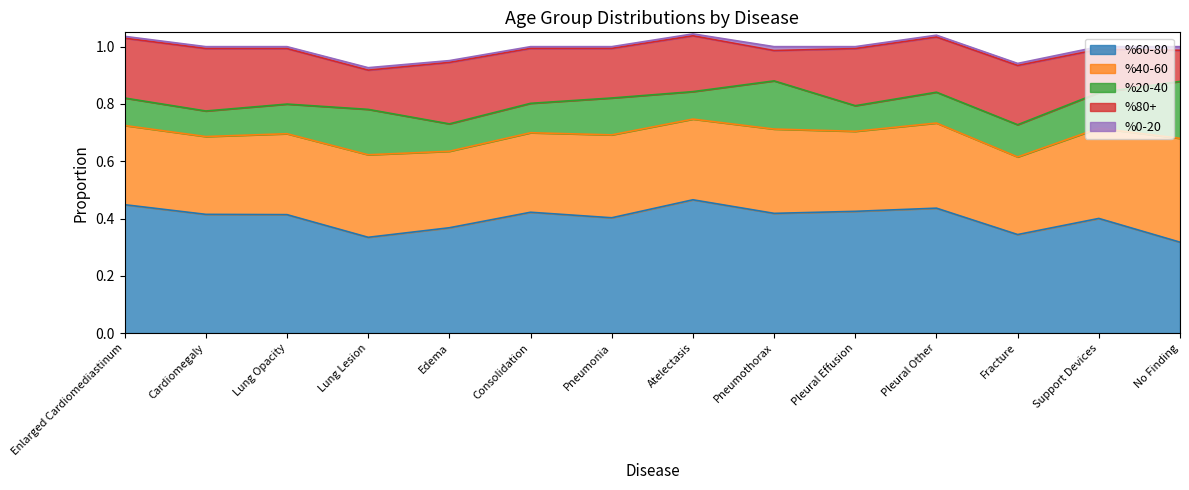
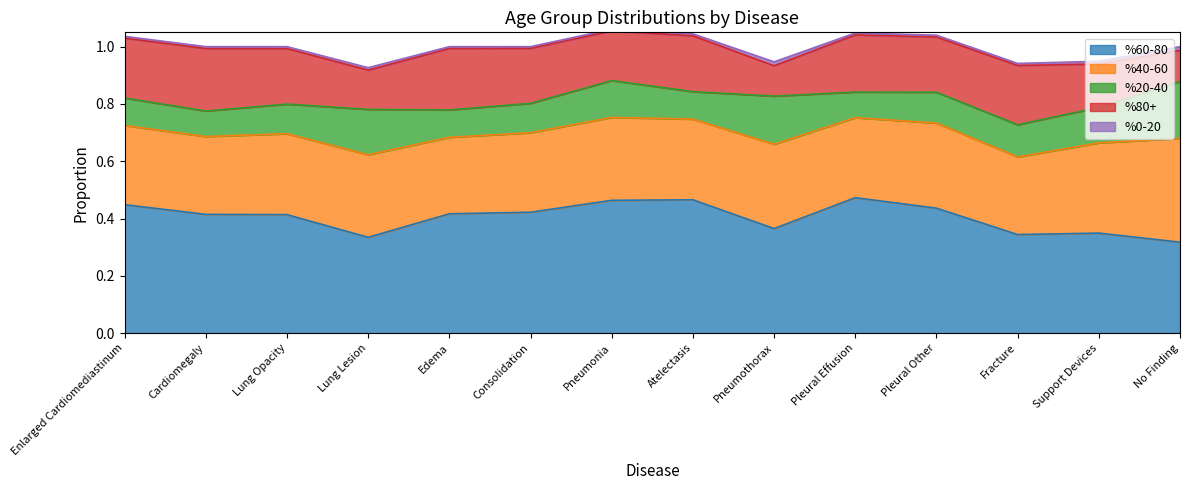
%60-80, Edema: 0.37 -> 0.42
%60-80, Pneumonia: 0.40 -> 0.46
%60-80, Pneumothorax: 0.42 -> 0.36
%60-80, Pleural Effusion: 0.43 -> 0.47
%60-80, Support Devices: 0.40 -> 0.35
